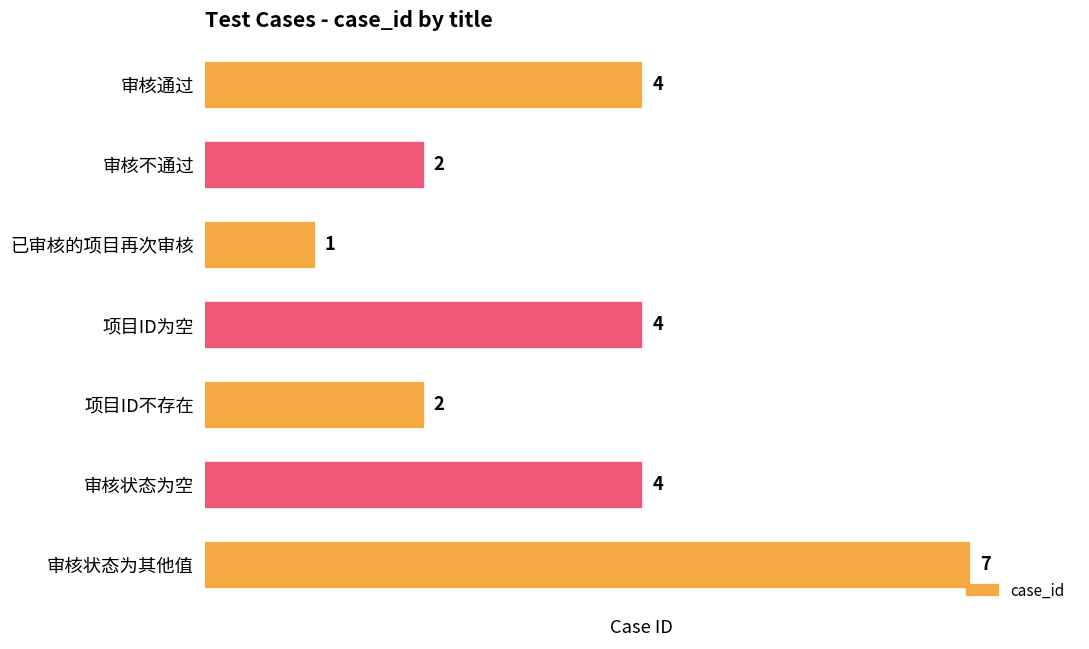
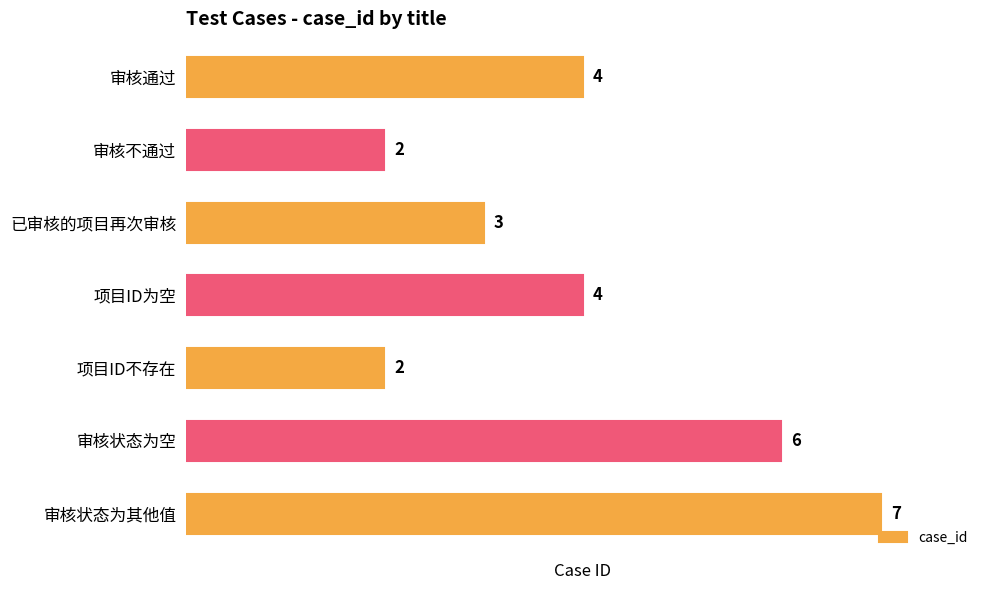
已审核的项目再次审核: 1 -> 3
审核状态为空: 4 -> 6
